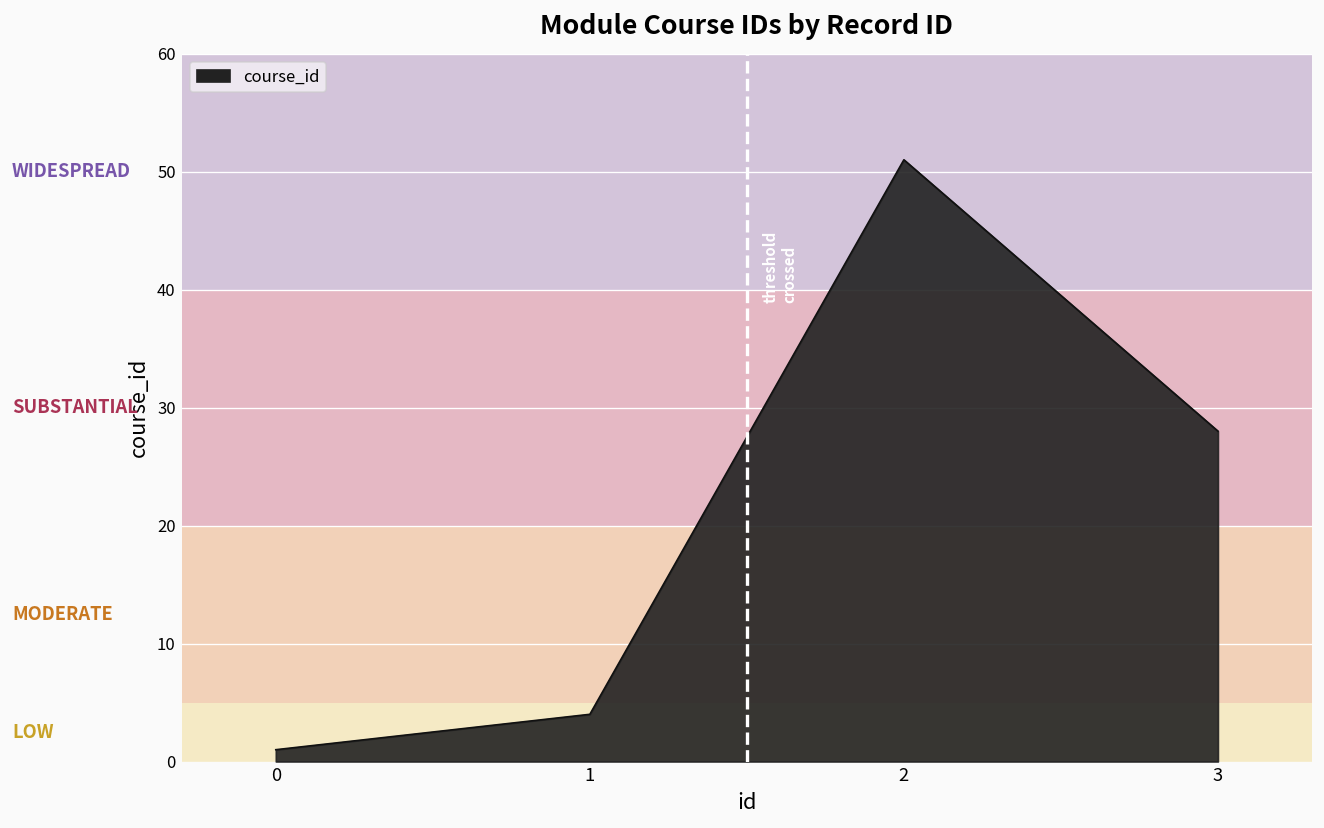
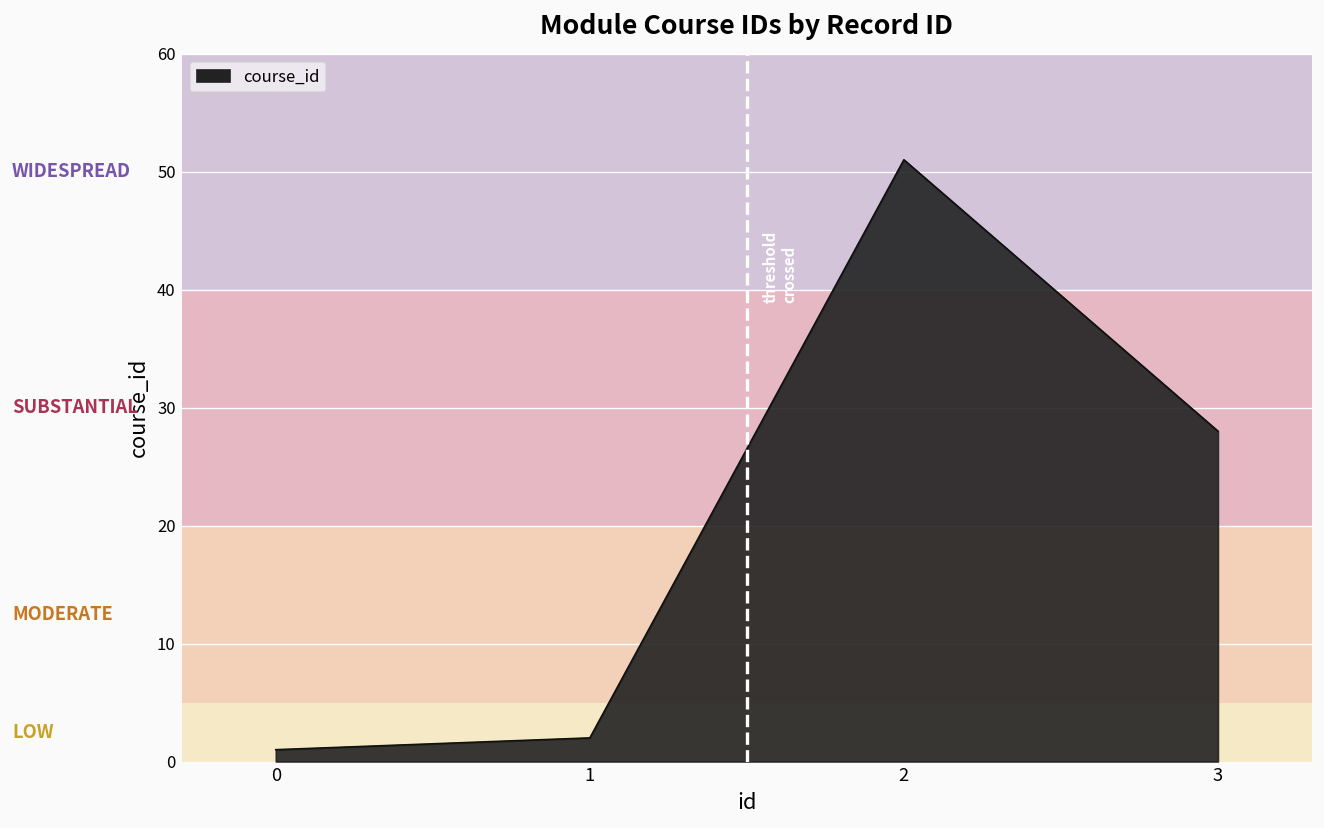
1: 4 -> 2
